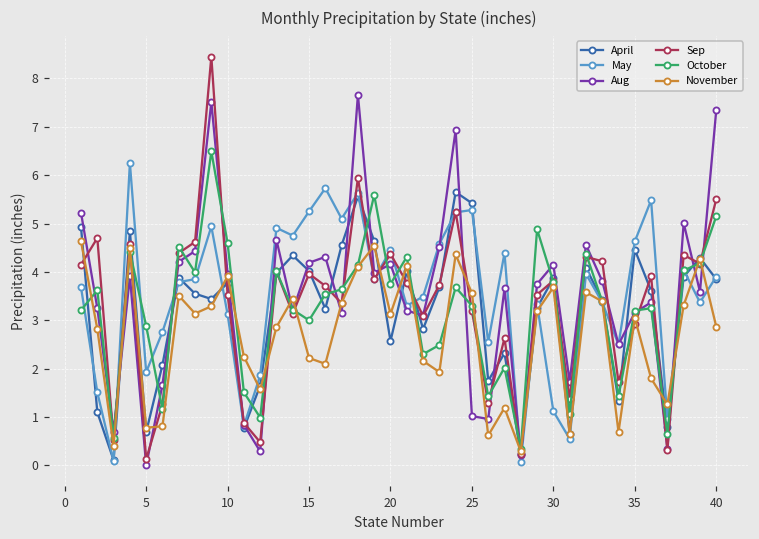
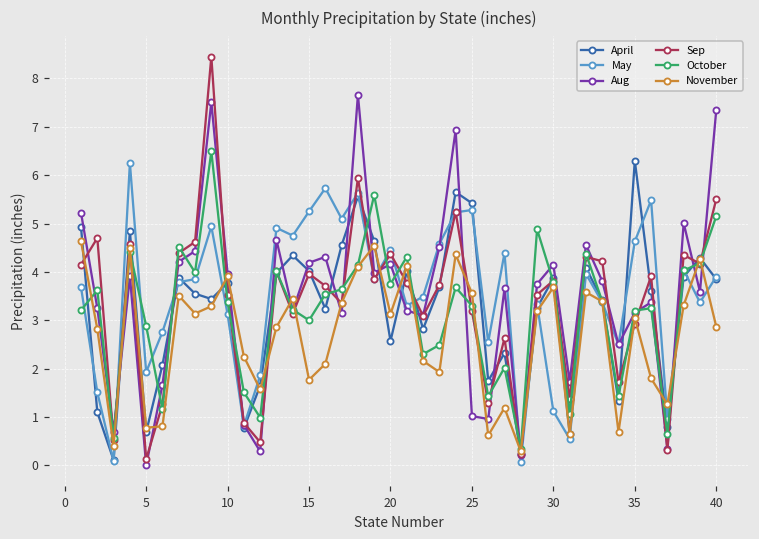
October, 10: 4.6 -> 3.4
November, 15: 2.2 -> 1.8
April, 35: 4.5 -> 6.3
